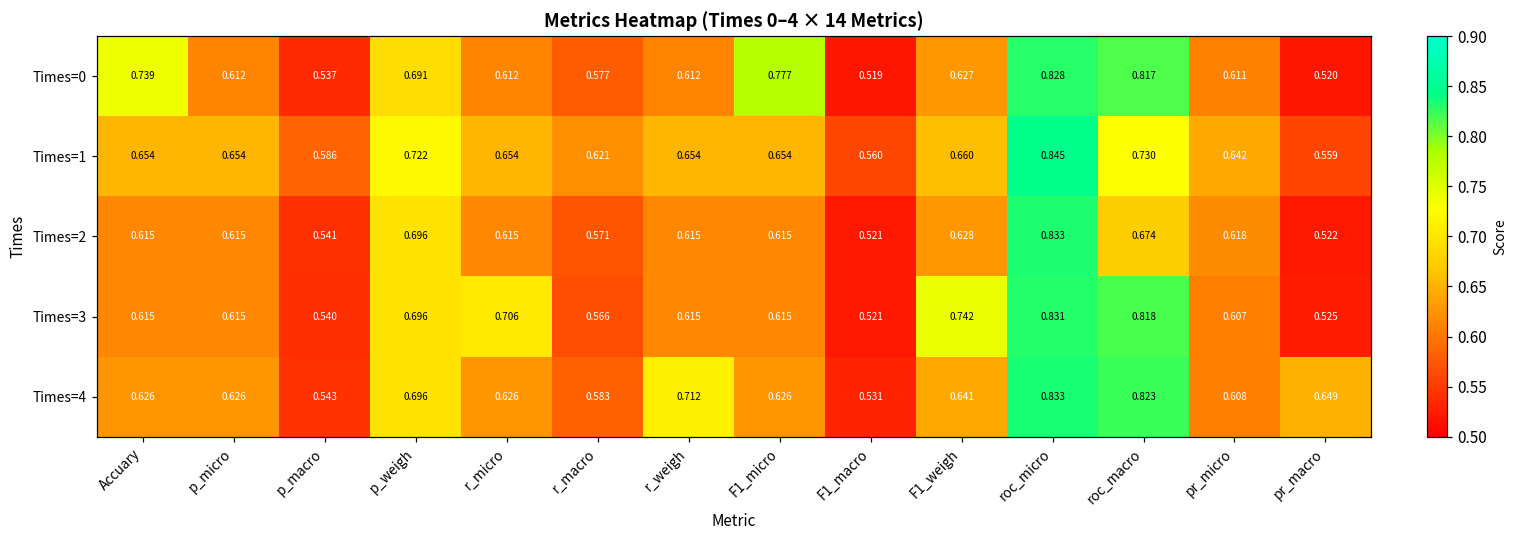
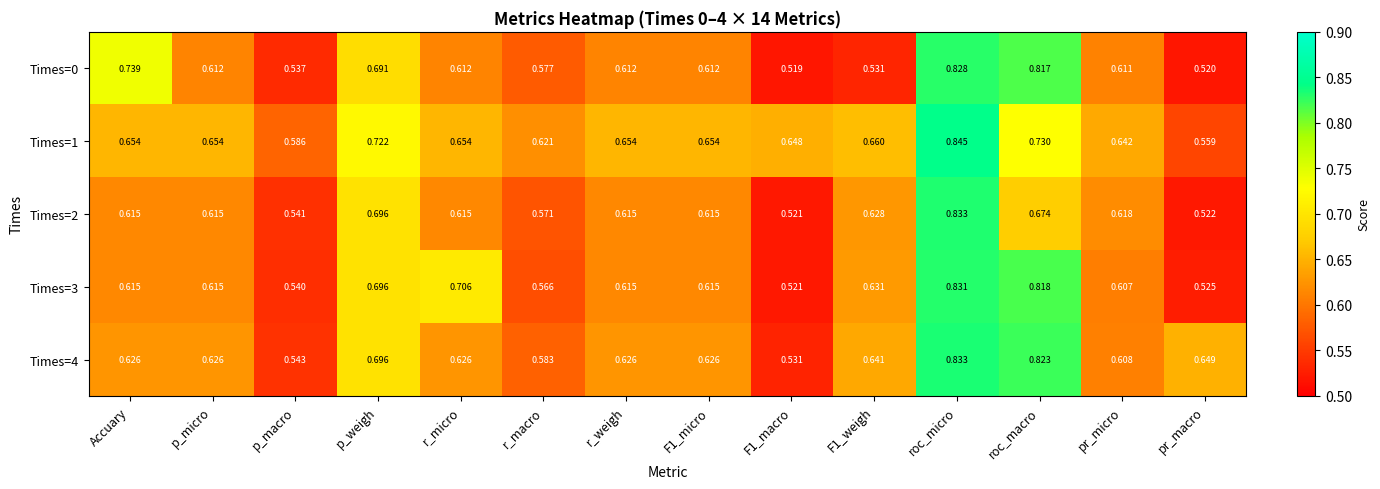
Times=0, F1_micro: 0.777 -> 0.612
Times=0, F1_weigh: 0.627 -> 0.531
Times=1, F1_macro: 0.560 -> 0.648
Times=3, F1_weigh: 0.742 -> 0.631
Times=4, r_weigh: 0.712 -> 0.626
